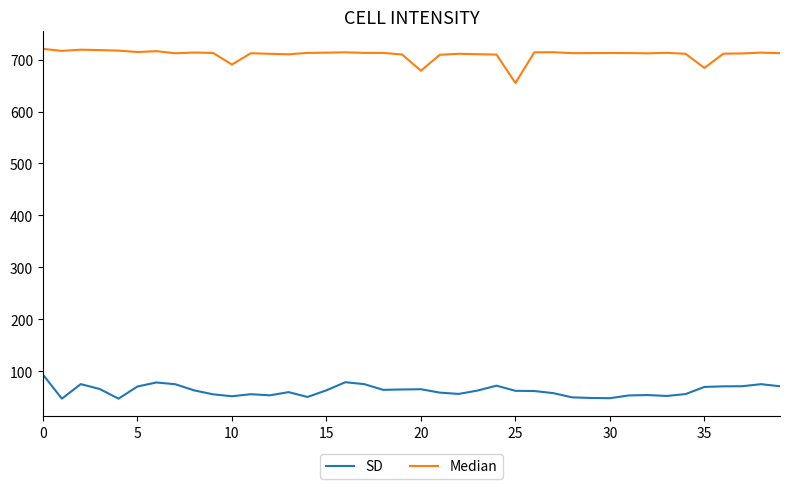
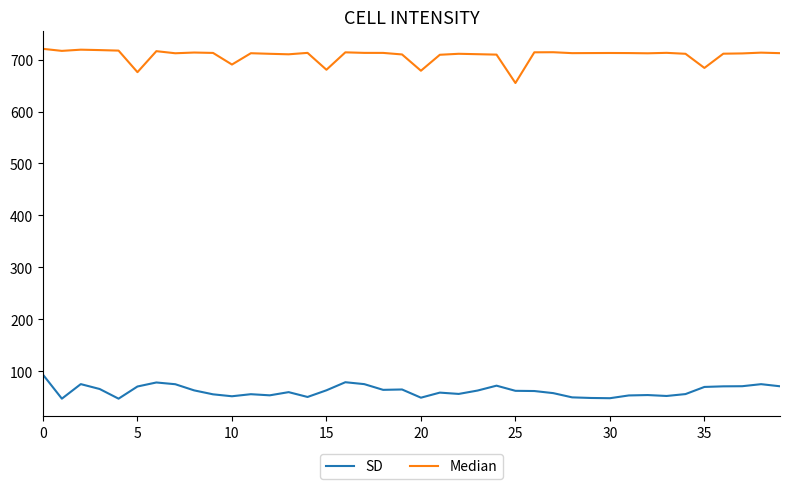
Median, 5: 710 -> 680
Median, 15: 710 -> 680
SD, 20: 70 -> 50
